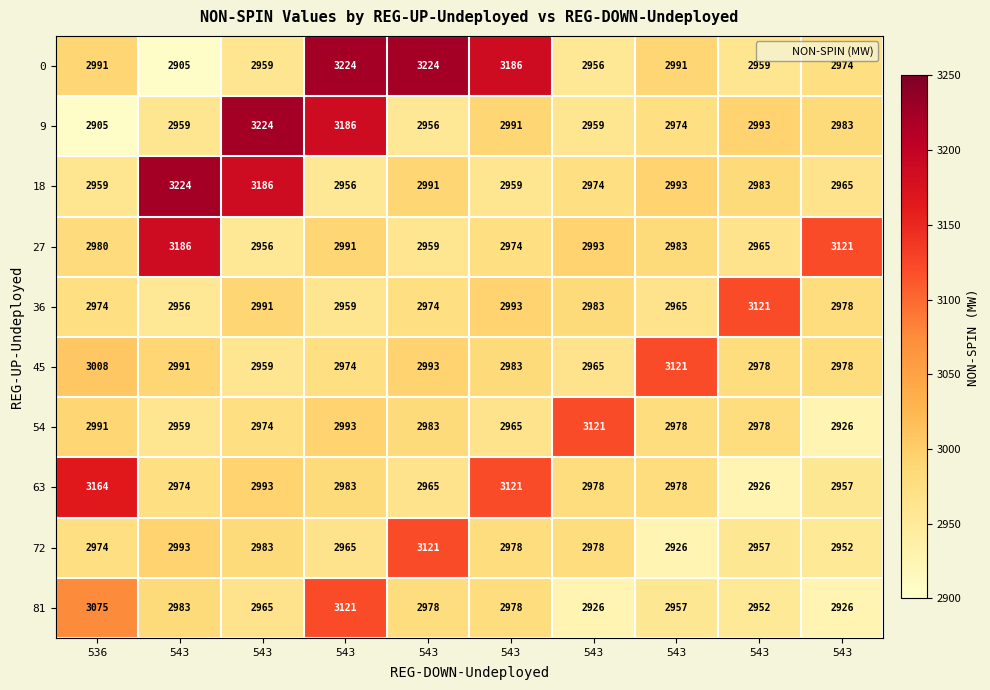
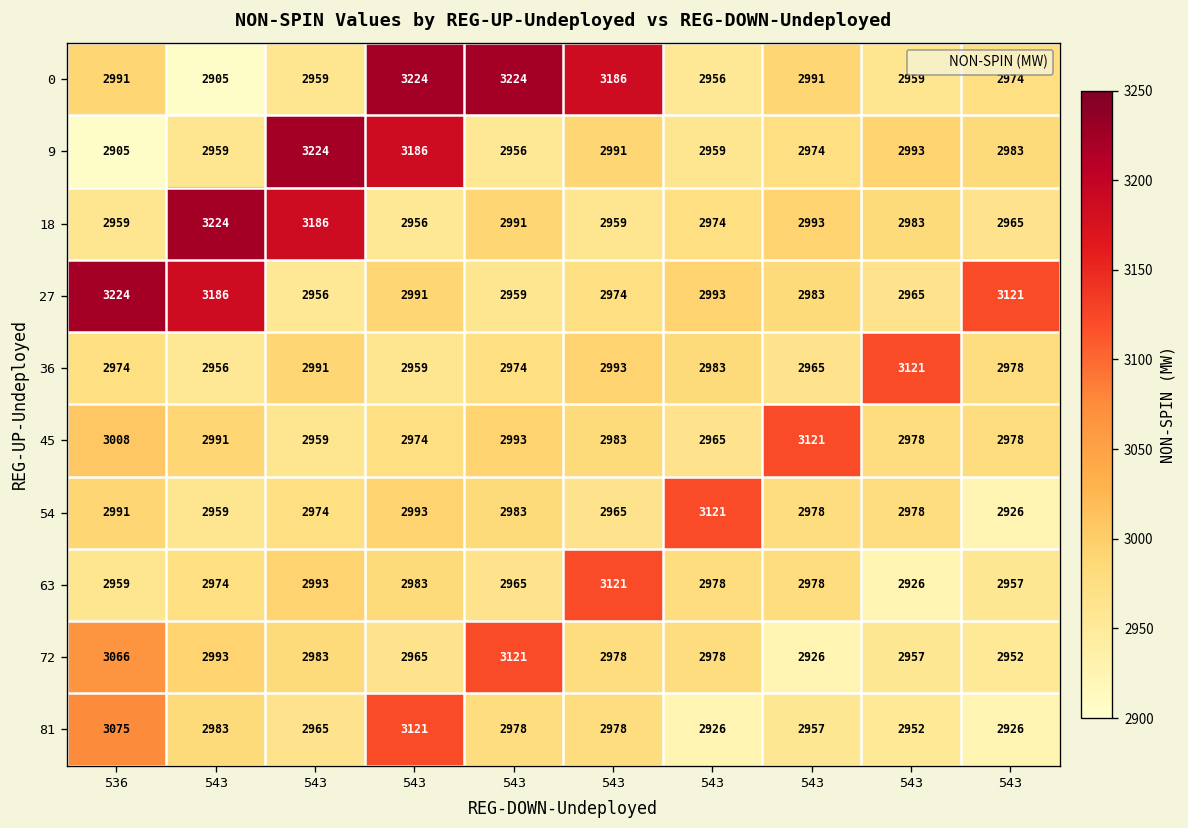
27, 536: 2980 -> 3224
63, 536: 3164 -> 2959
72, 536: 2974 -> 3066
